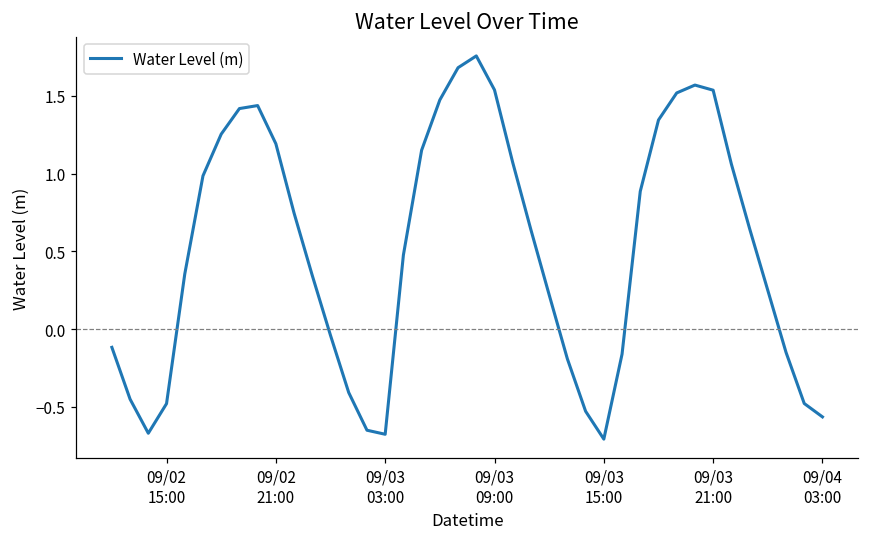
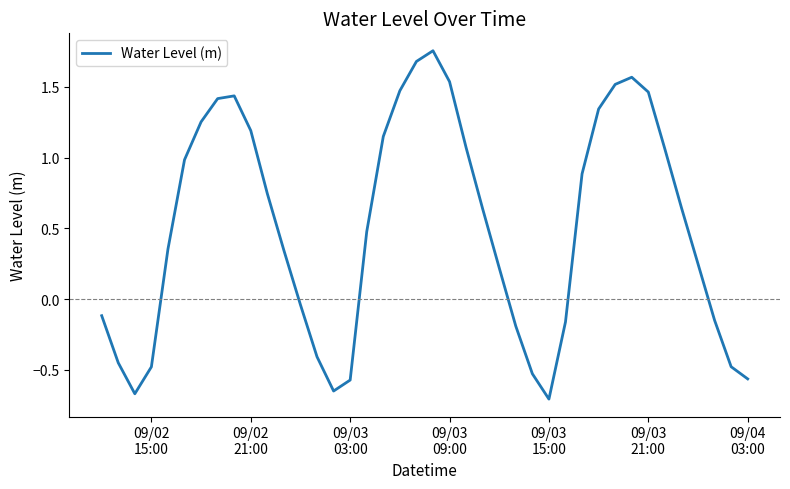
09/03 03:00: -0.68 -> -0.57
09/03 21:00: 1.54 -> 1.46
